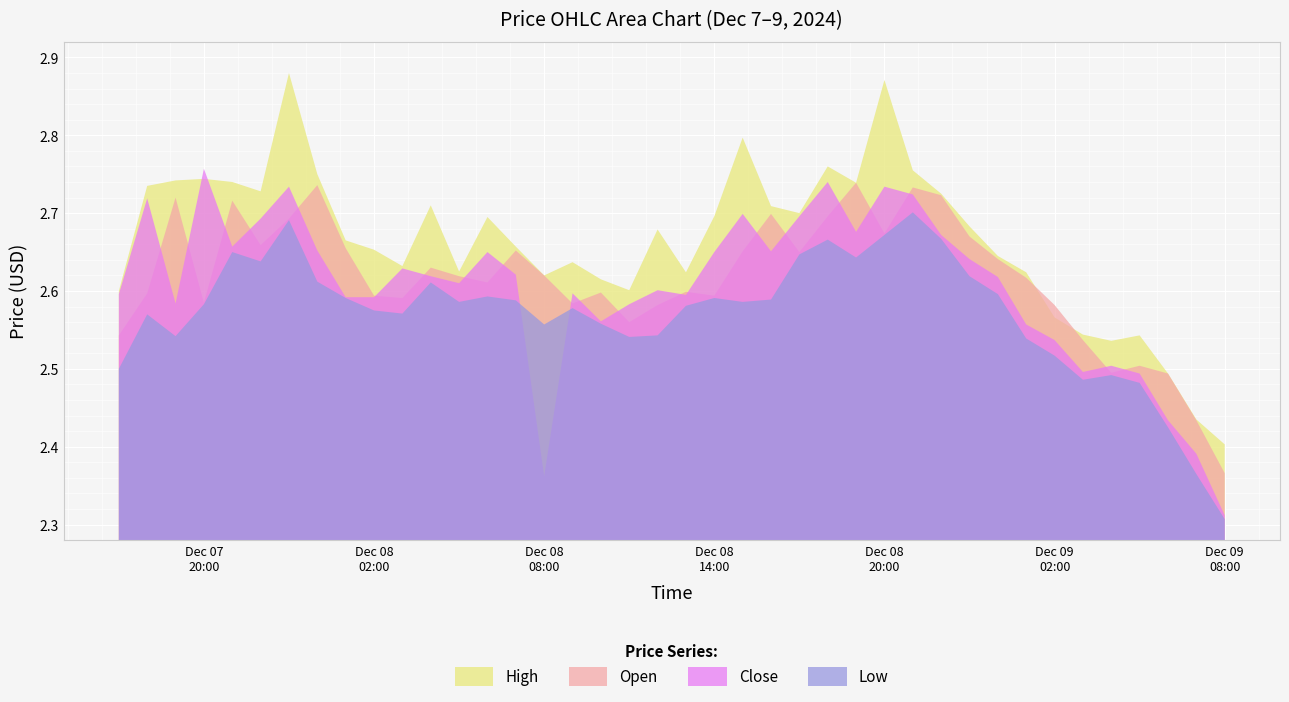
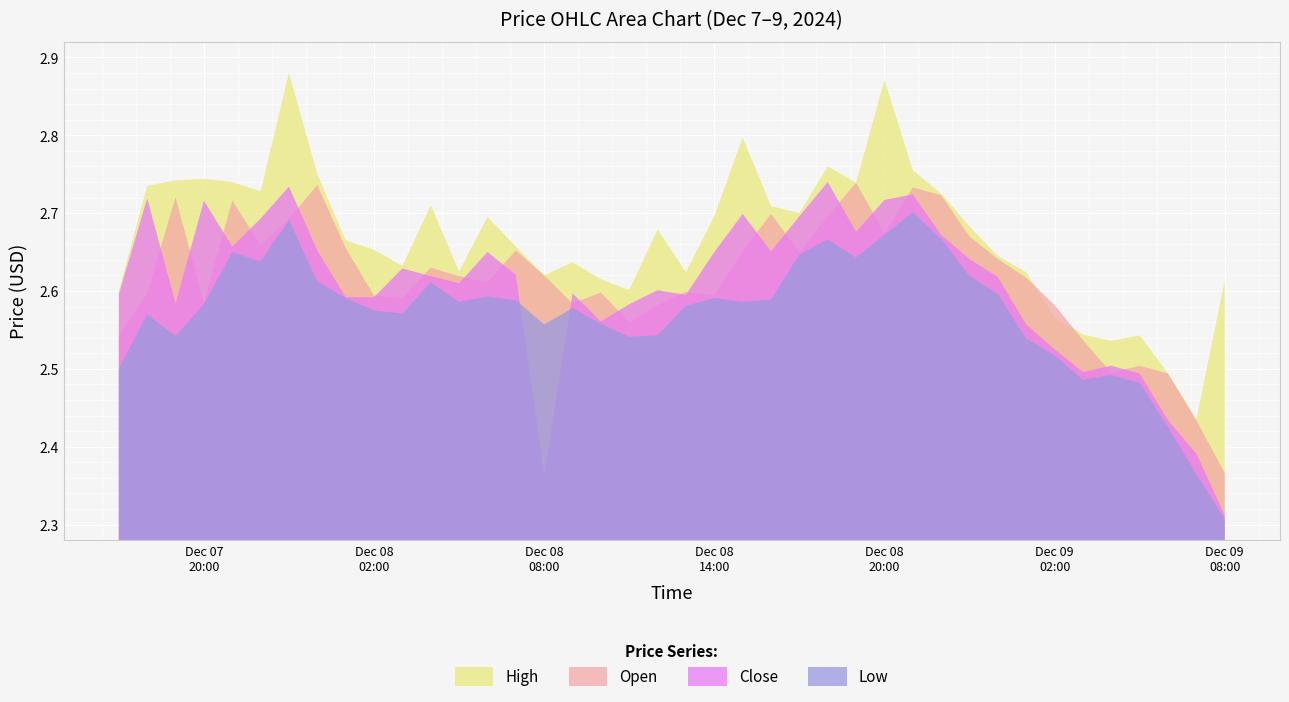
Close, Dec 07 20:00: 2.76 -> 2.72
Close, Dec 08 20:00: 2.73 -> 2.72
Close, Dec 09 02:00: 2.54 -> 2.53
High, Dec 09 08:00: 2.40 -> 2.61
